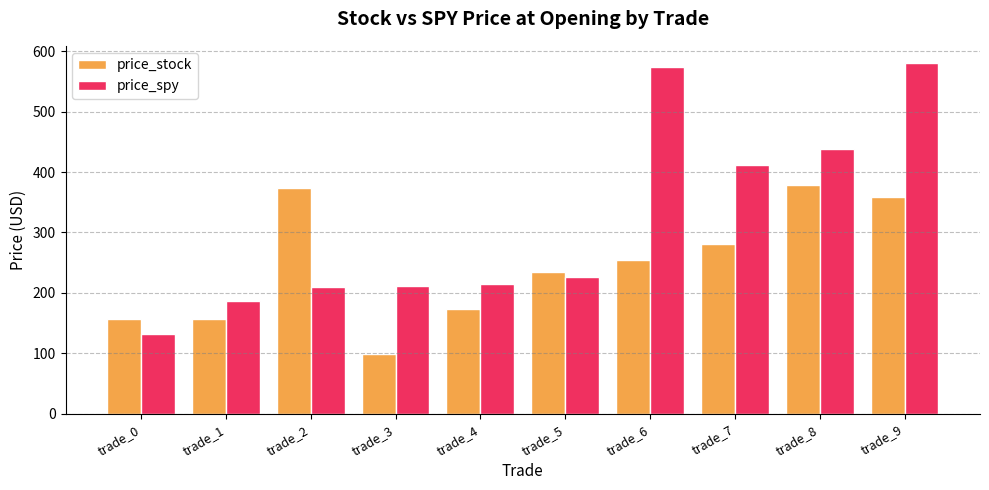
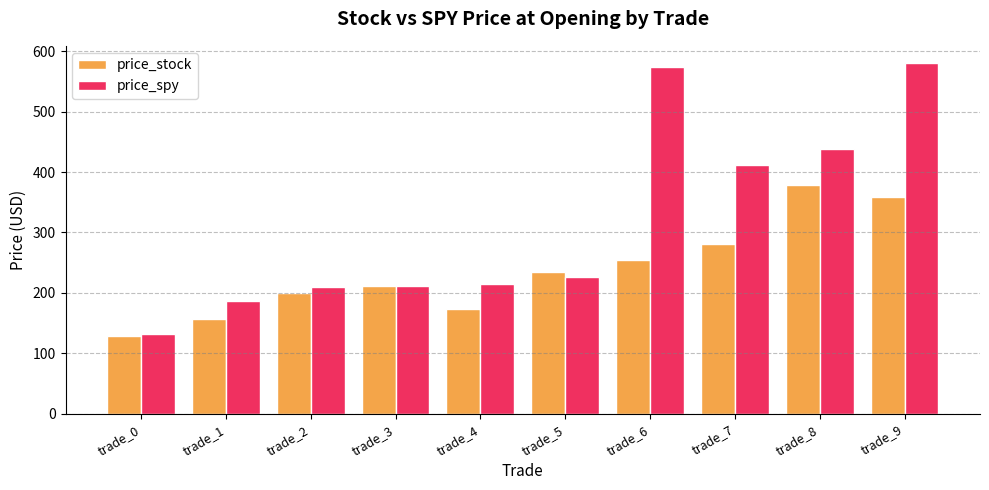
price_stock, trade_0: 160 -> 130
price_stock, trade_2: 370 -> 200
price_stock, trade_3: 100 -> 210
